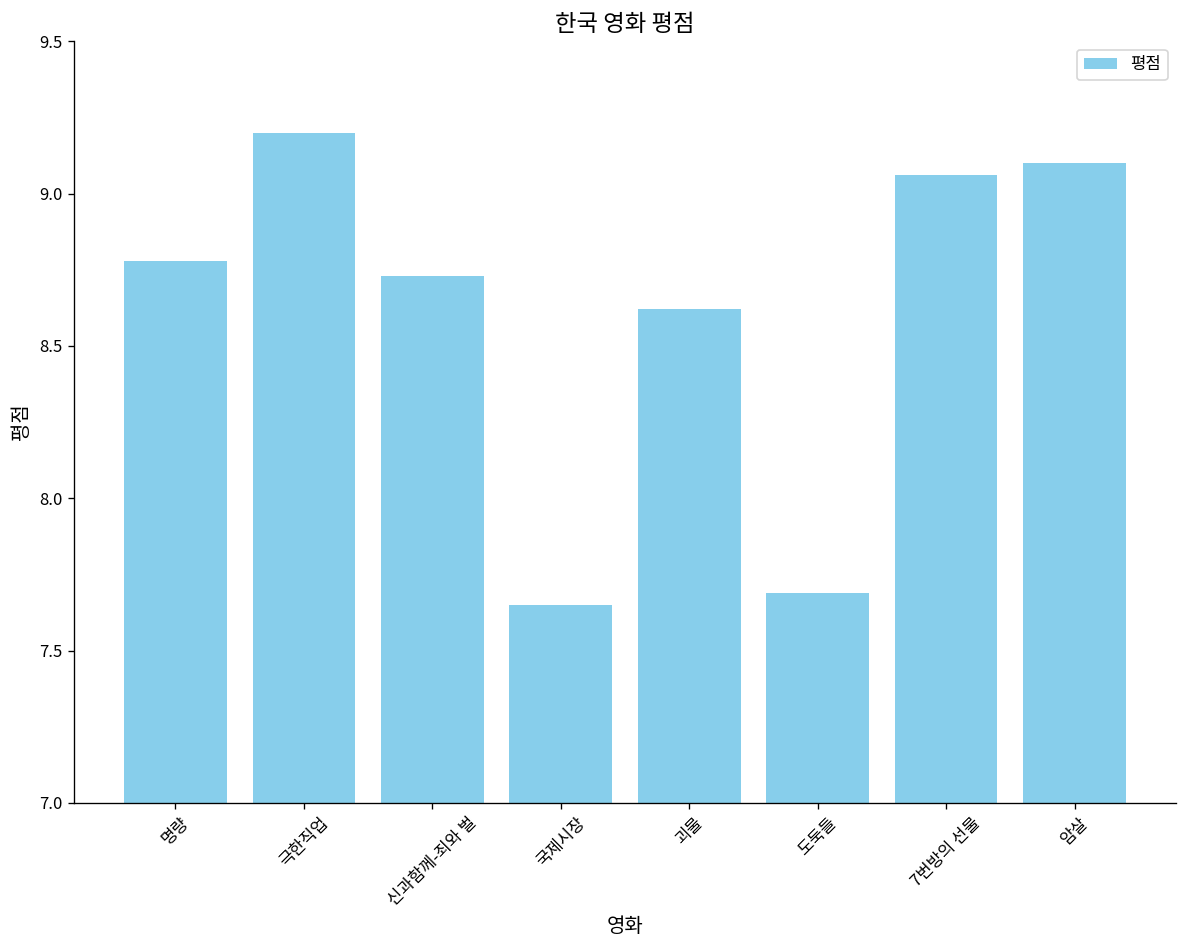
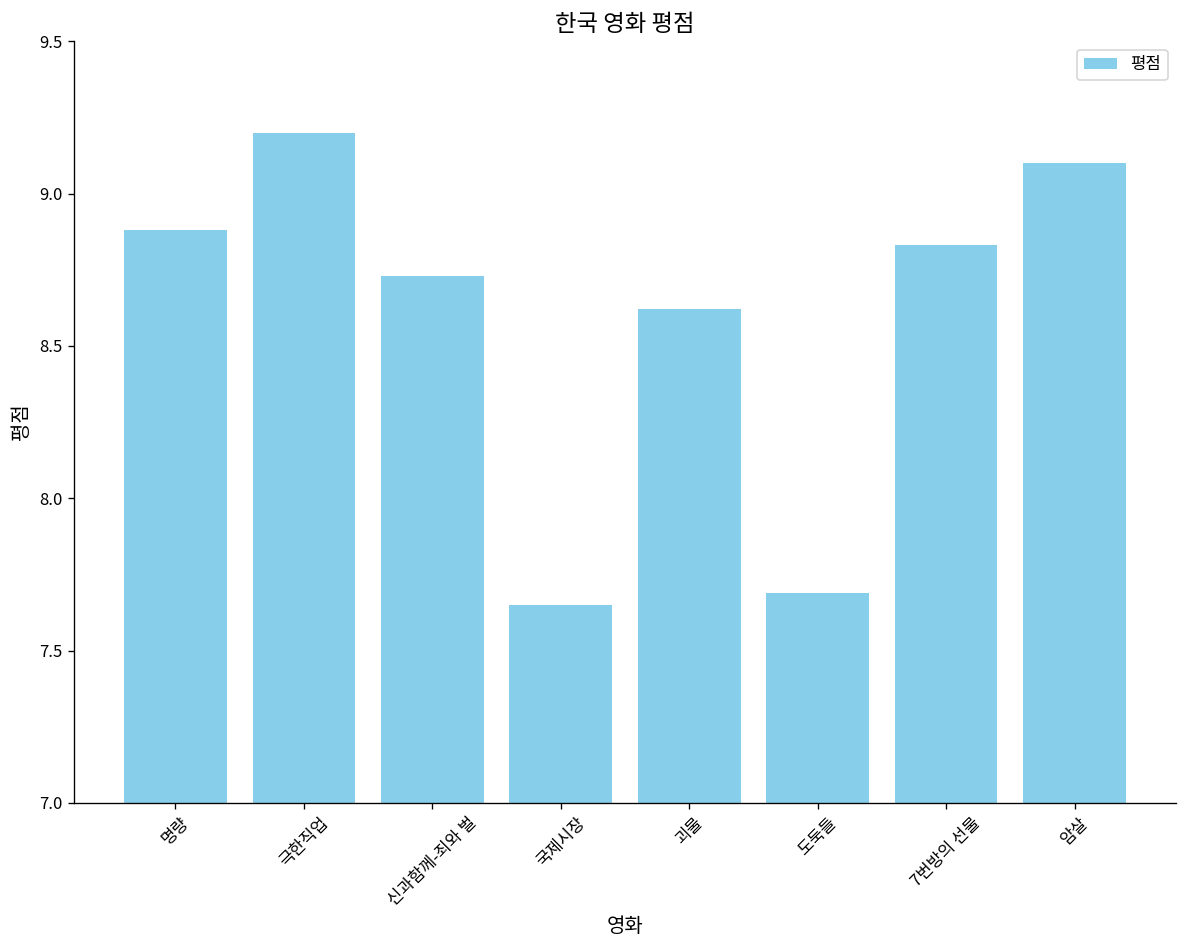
명량: 8.78 -> 8.88
7번방의 선물: 9.06 -> 8.83
